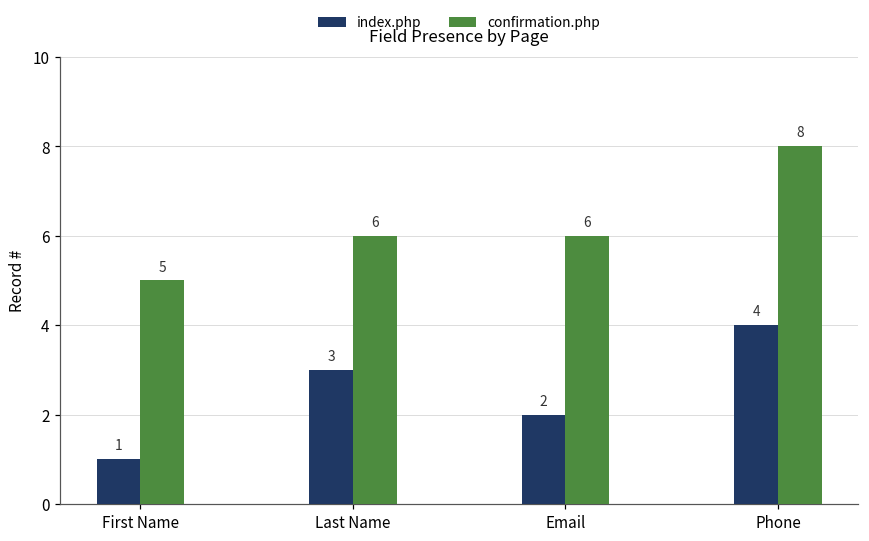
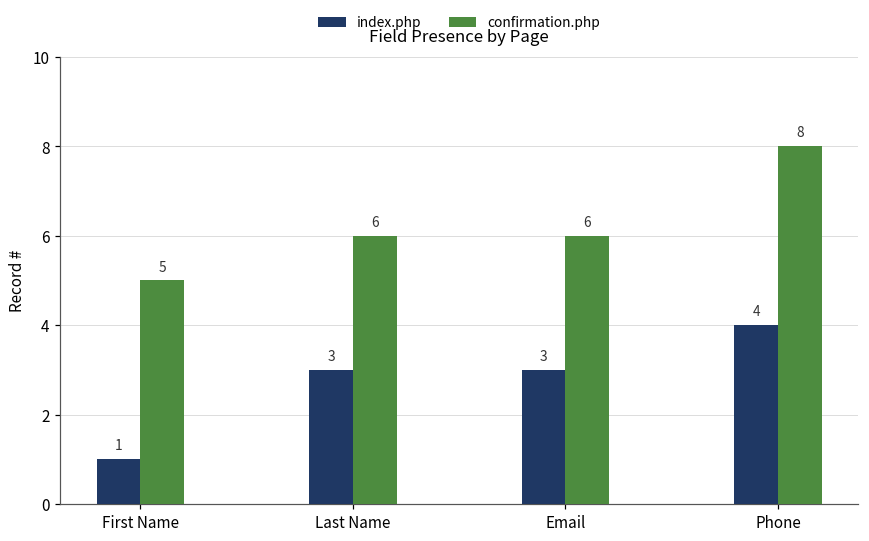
index.php, Email: 2 -> 3
